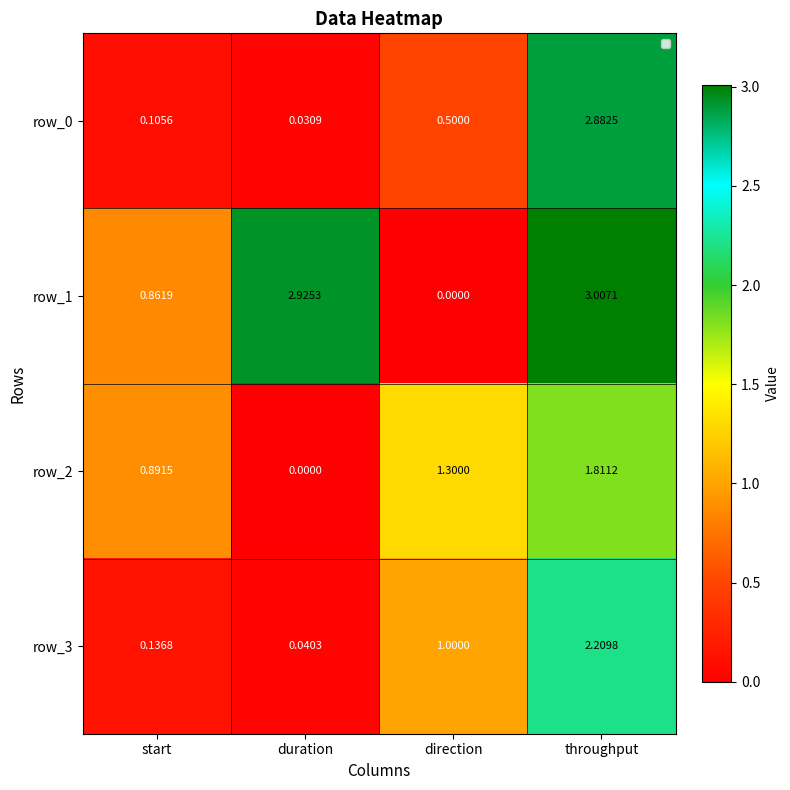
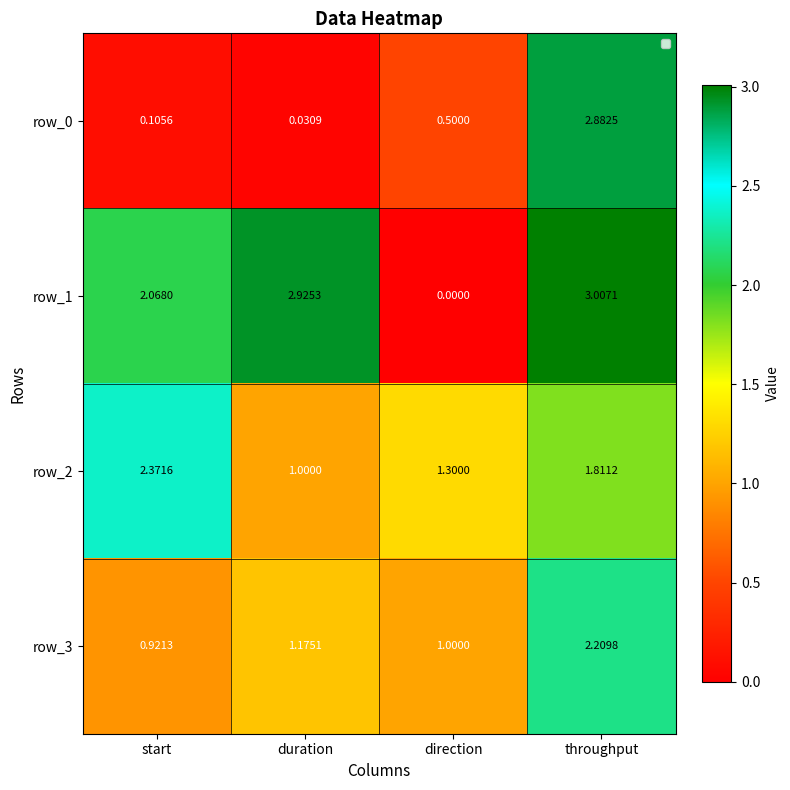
row_1, start: 0.8619 -> 2.0680
row_2, start: 0.8915 -> 2.3716
row_2, duration: 0.0000 -> 1.0000
row_3, start: 0.1368 -> 0.9213
row_3, duration: 0.0403 -> 1.1751
